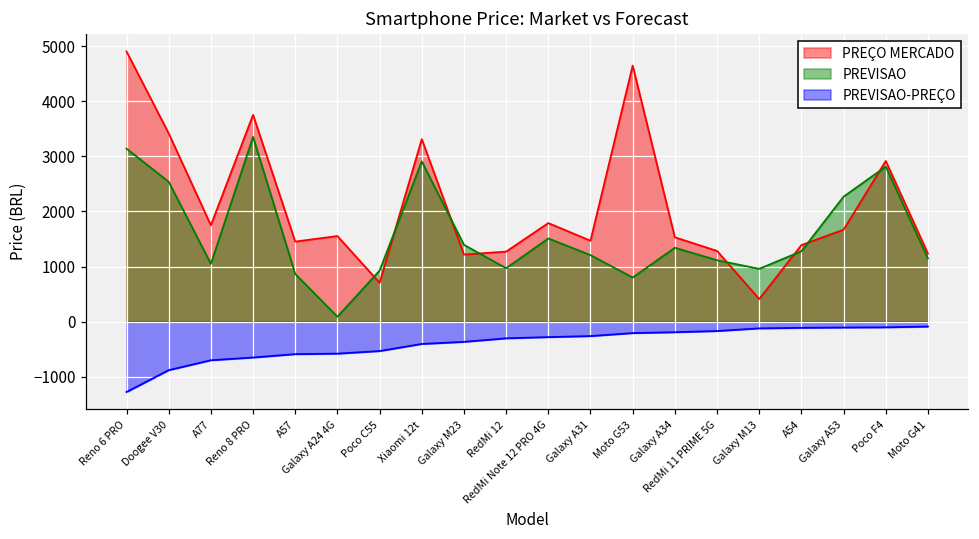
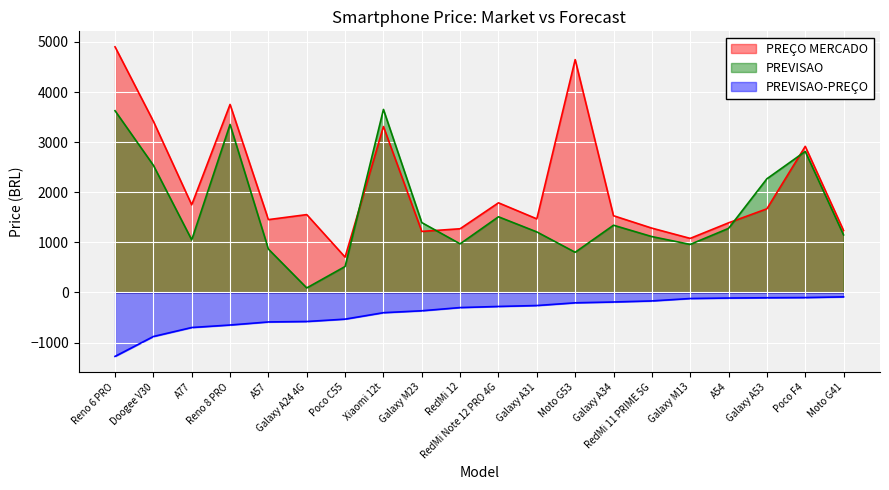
PREVISAO, Reno 6 PRO: 3100 -> 3600
PREVISAO, Poco C55: 900 -> 500
PREVISAO, Xiaomi 12t: 2900 -> 3700
PREÇO MERCADO, Galaxy M13: 400 -> 1100
